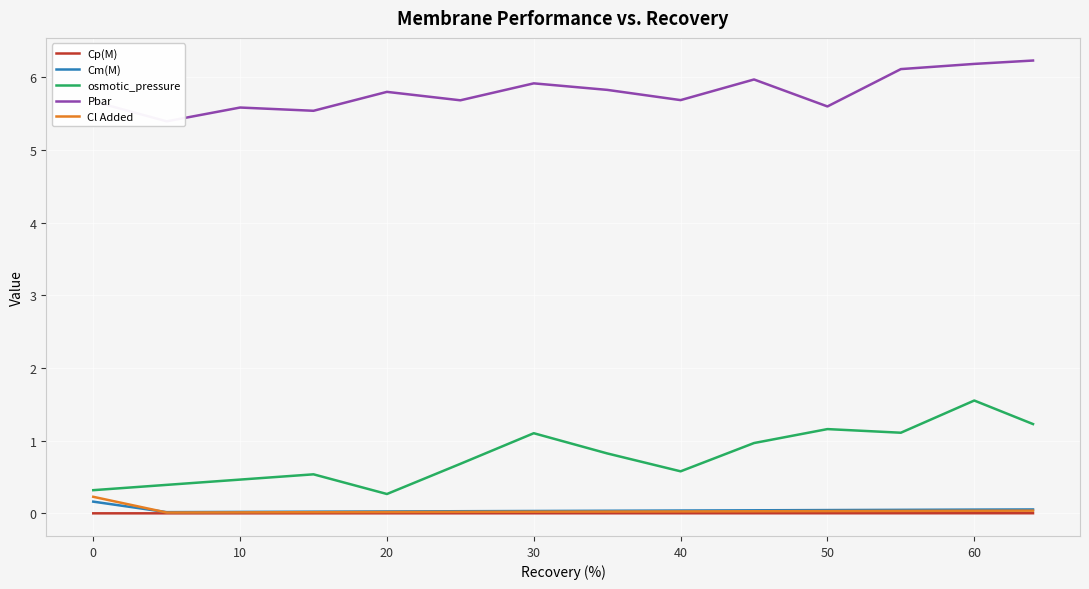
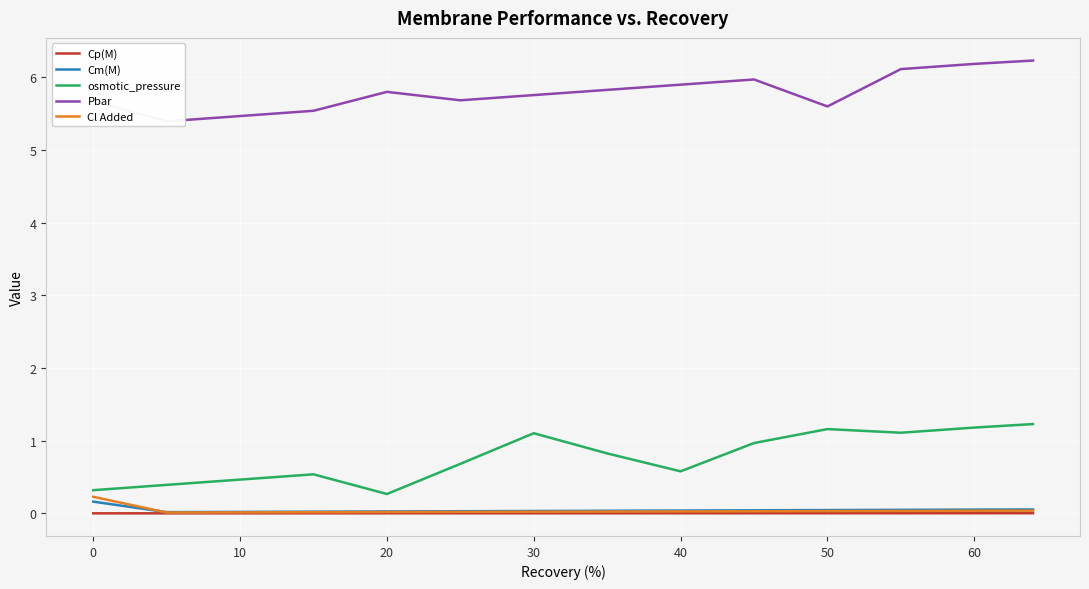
Pbar, 10: 5.6 -> 5.5
Pbar, 30: 5.9 -> 5.8
Pbar, 40: 5.7 -> 5.9
osmotic_pressure, 60: 1.6 -> 1.2
